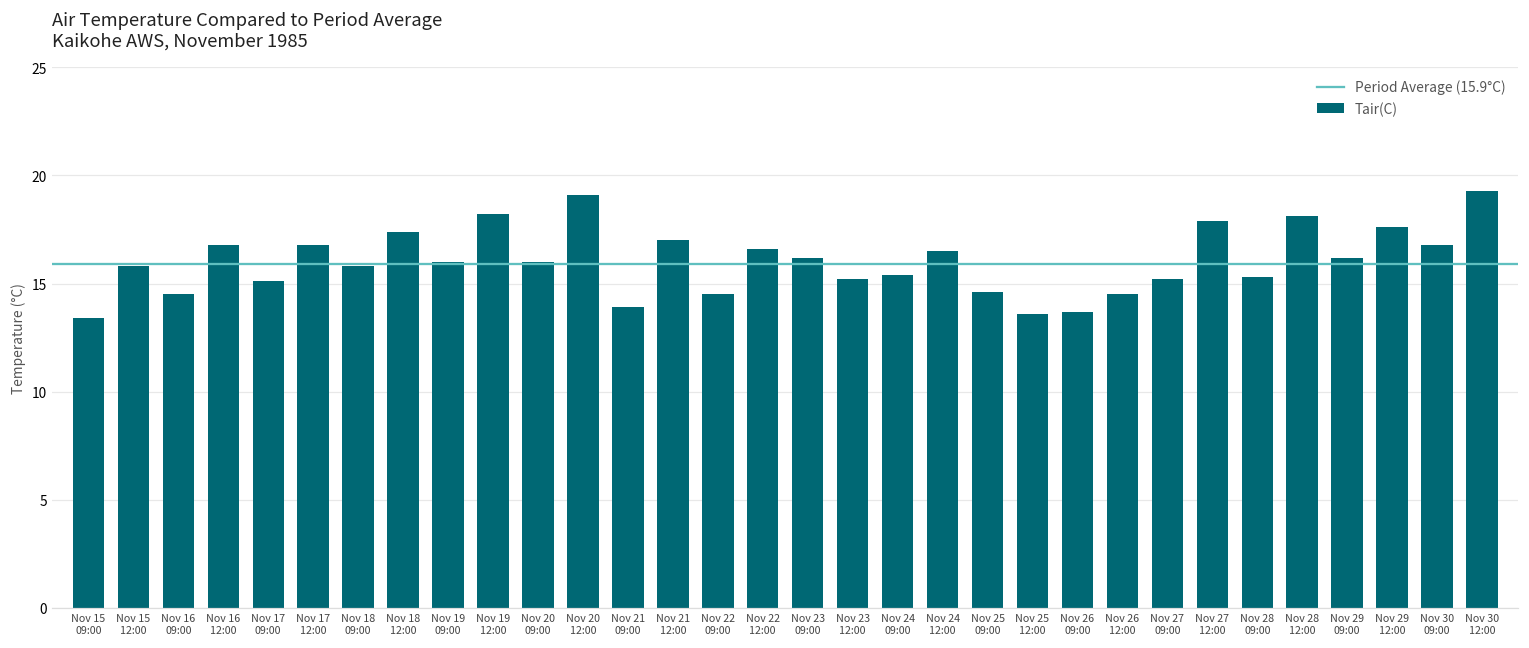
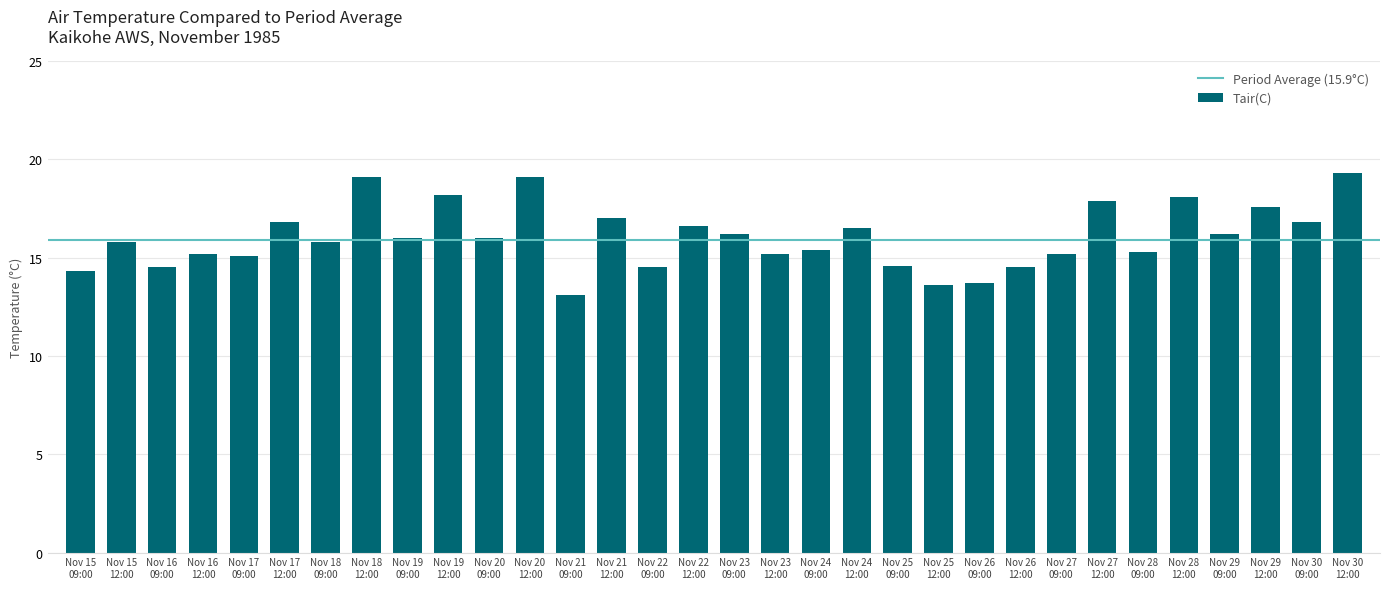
Nov 15 09:00: 13.4 -> 14.3
Nov 16 12:00: 16.8 -> 15.2
Nov 18 12:00: 17.4 -> 19.1
Nov 21 09:00: 13.9 -> 13.1
